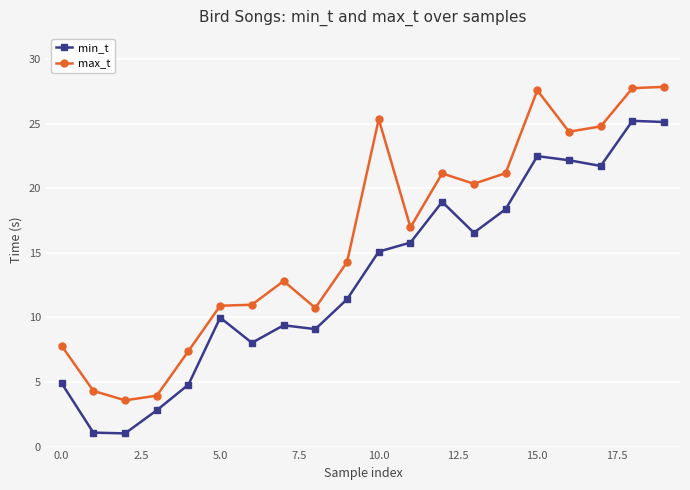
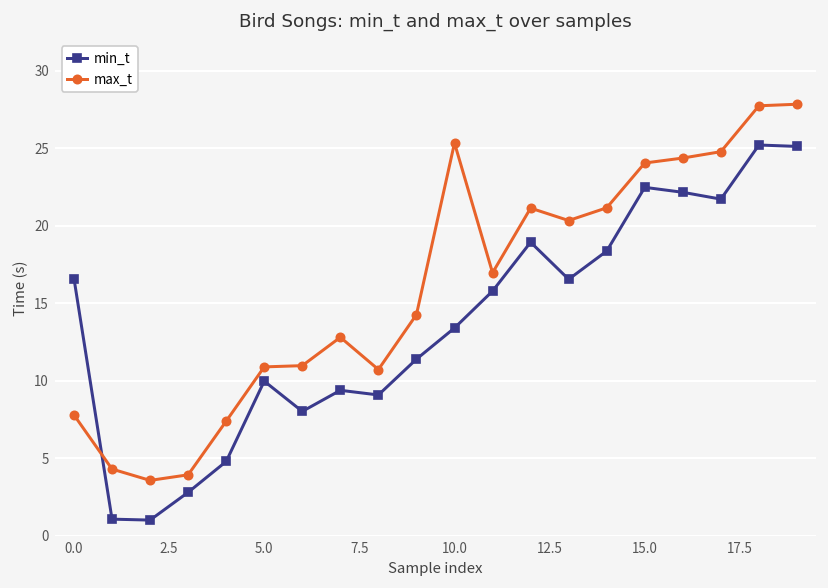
min_t, 0.0: 4.9 -> 16.6
min_t, 10.0: 15.1 -> 13.4
max_t, 15.0: 27.6 -> 24.1
